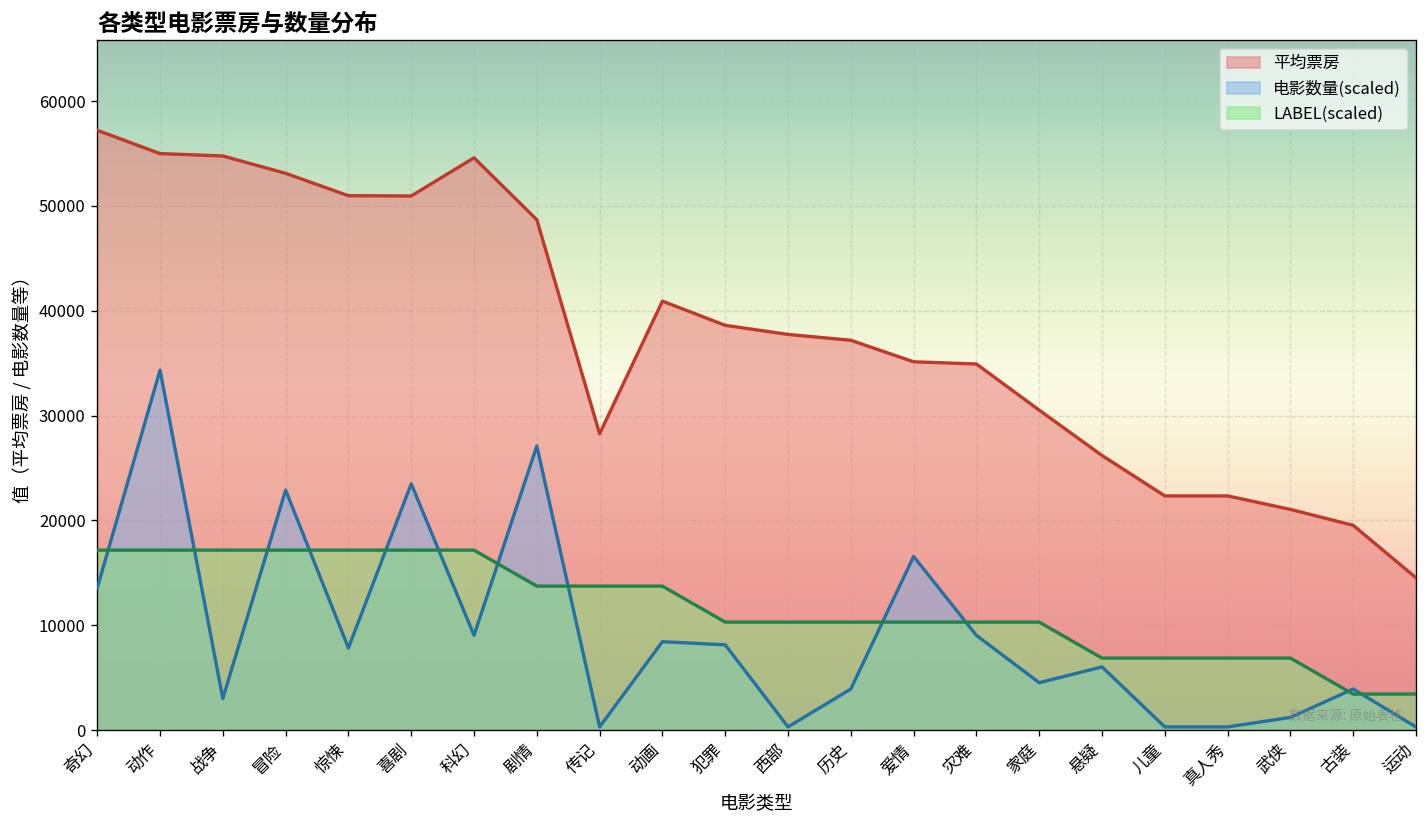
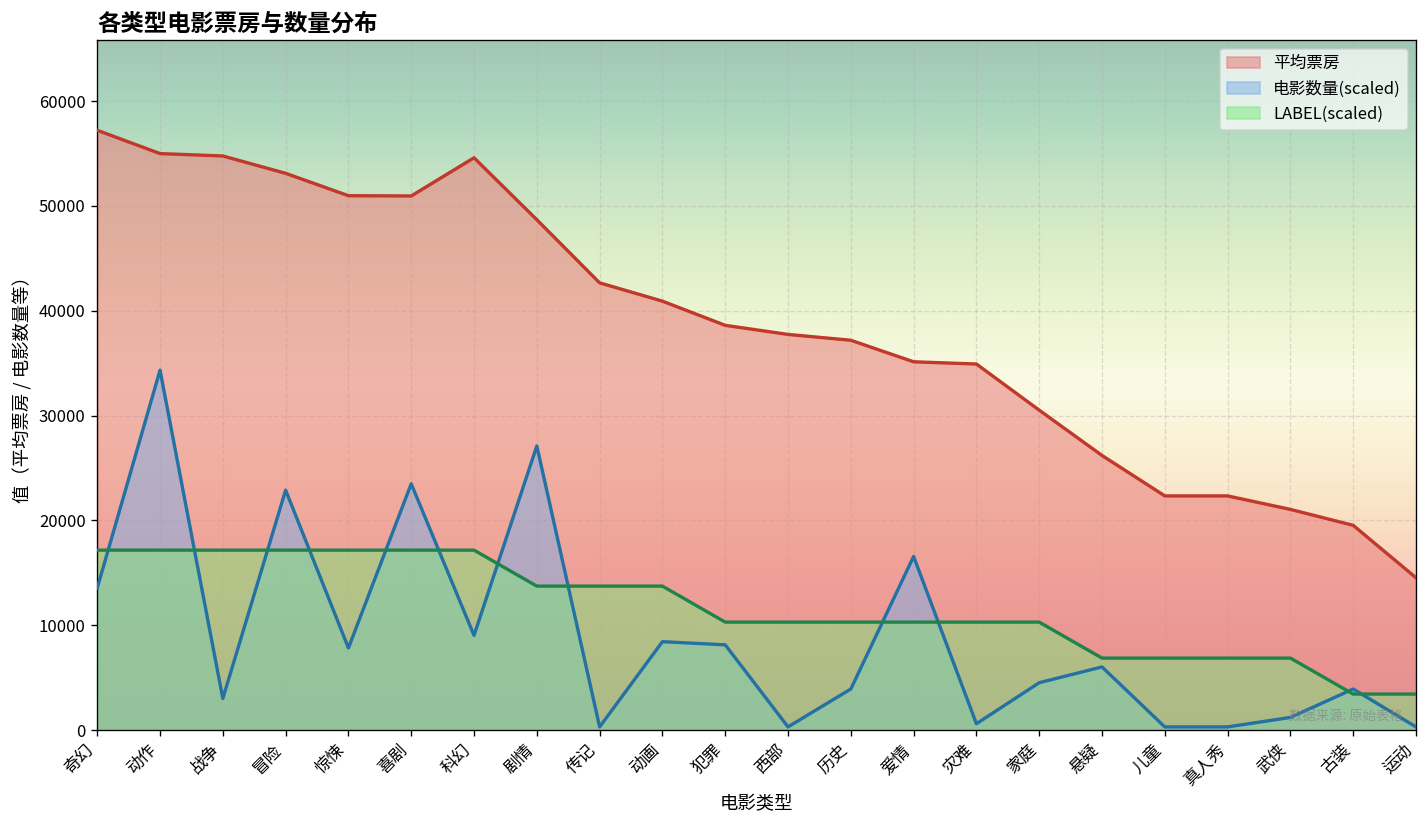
平均票房, 传记: 28000 -> 43000
电影数量(scaled), 灾难: 9000 -> 1000
